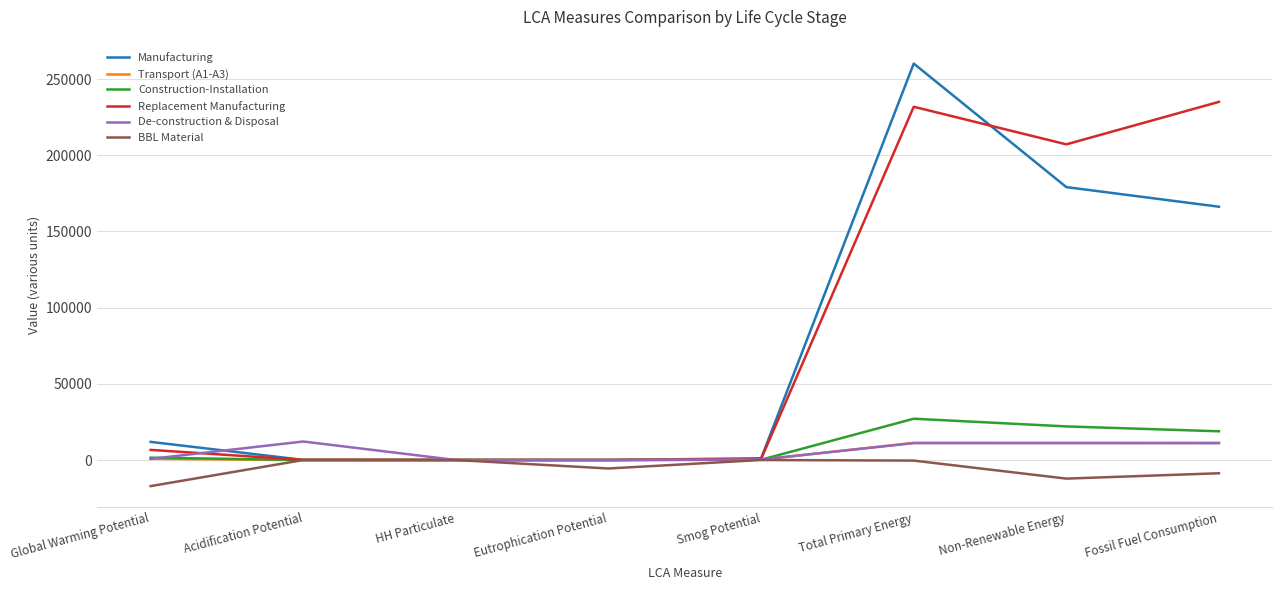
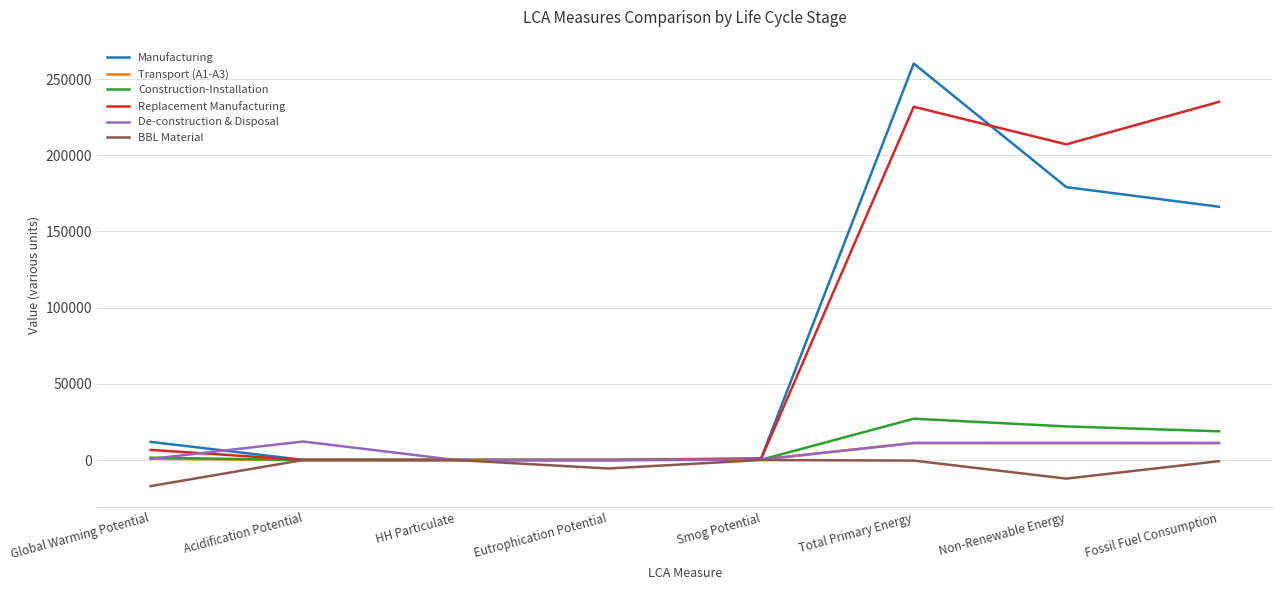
BBL Material, Fossil Fuel Consumption: -9000 -> -1000
